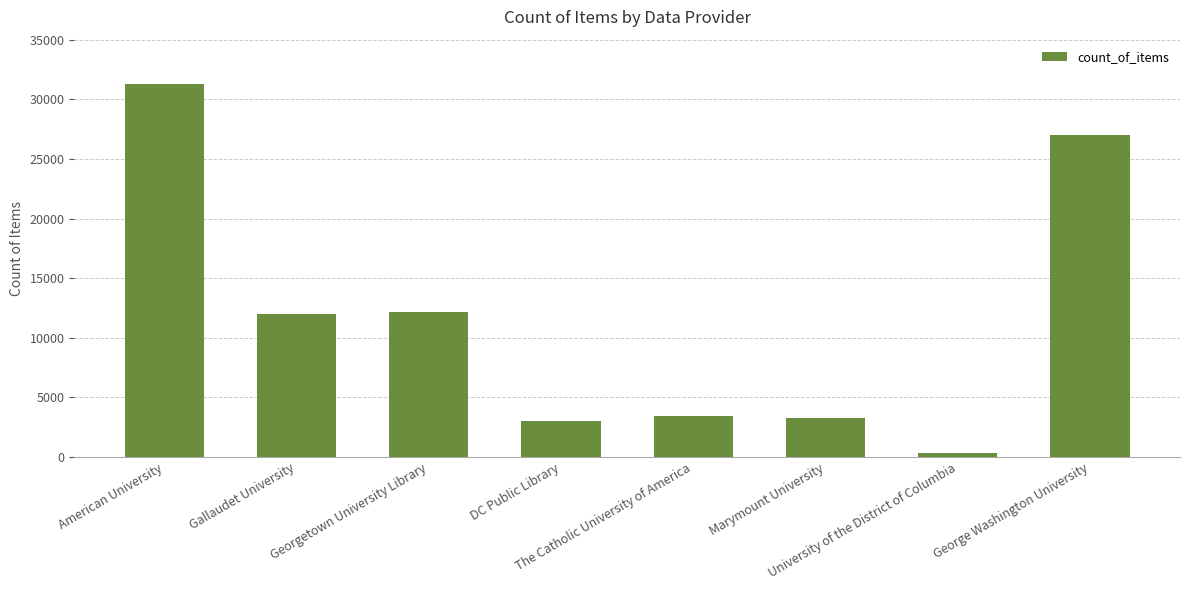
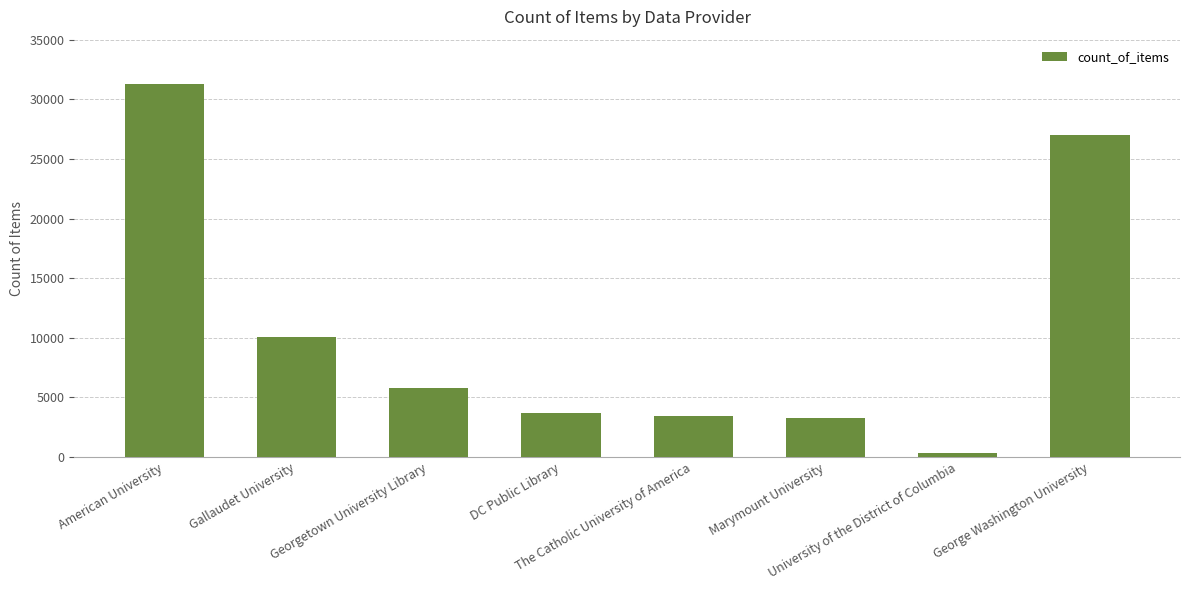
Gallaudet University: 12000 -> 10100
Georgetown University Library: 12200 -> 5800
DC Public Library: 3100 -> 3700
